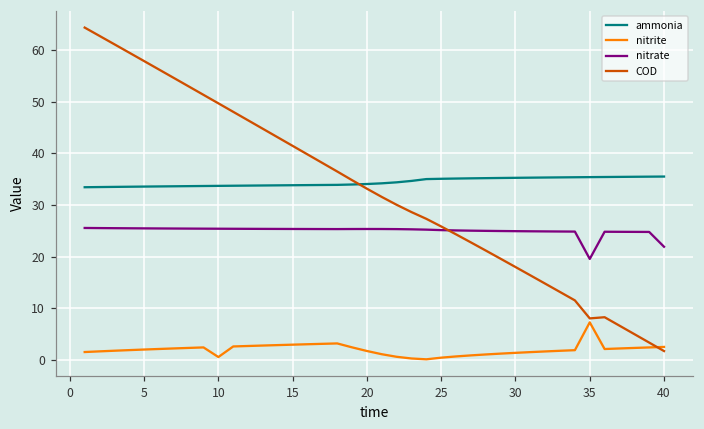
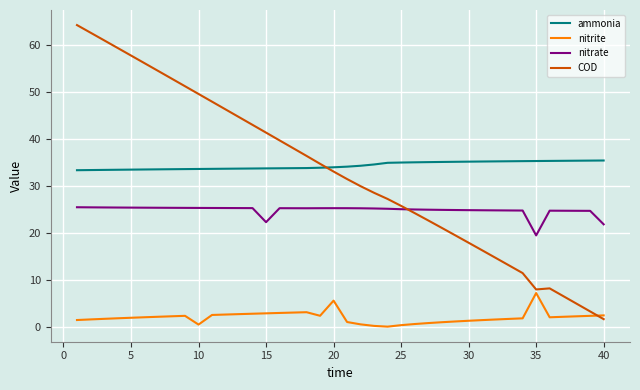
nitrate, 15: 25 -> 22
nitrite, 20: 2 -> 6
